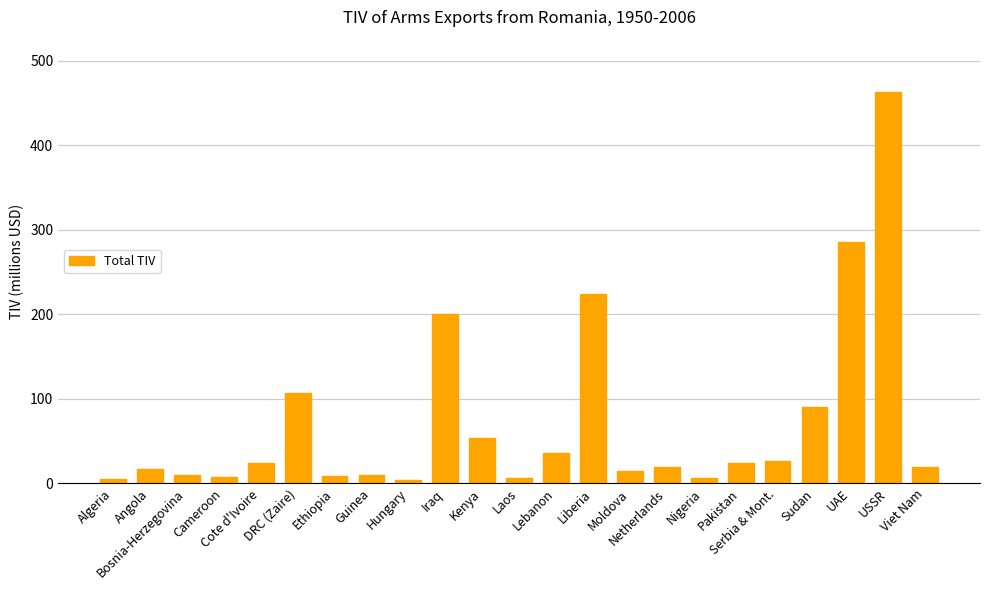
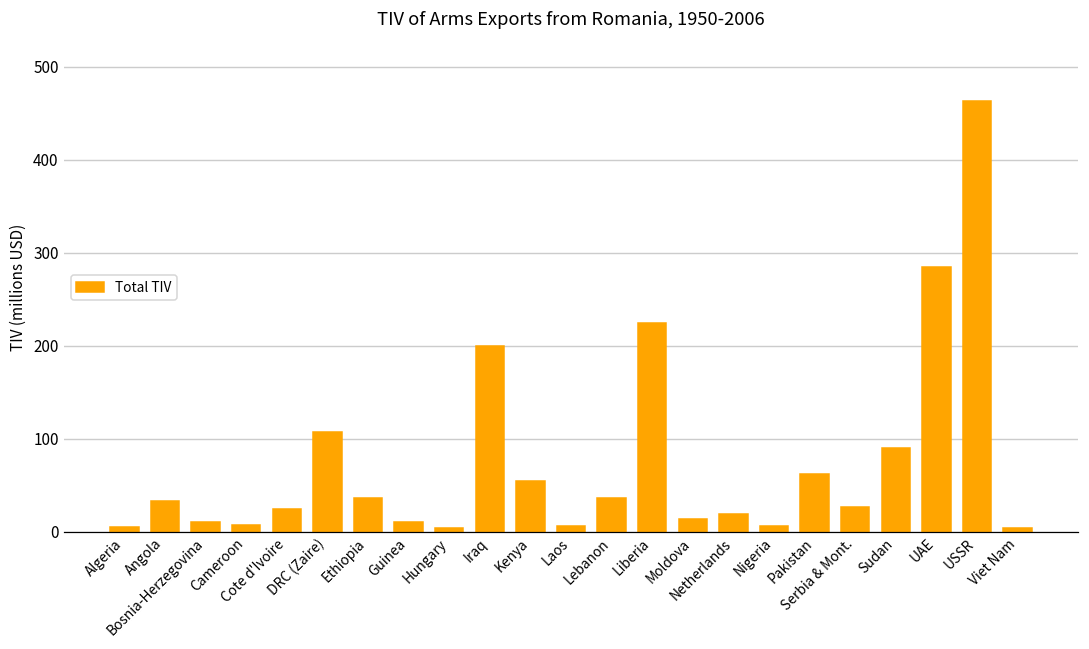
Angola: 20 -> 30
Ethiopia: 10 -> 40
Pakistan: 20 -> 60
Viet Nam: 20 -> 0
